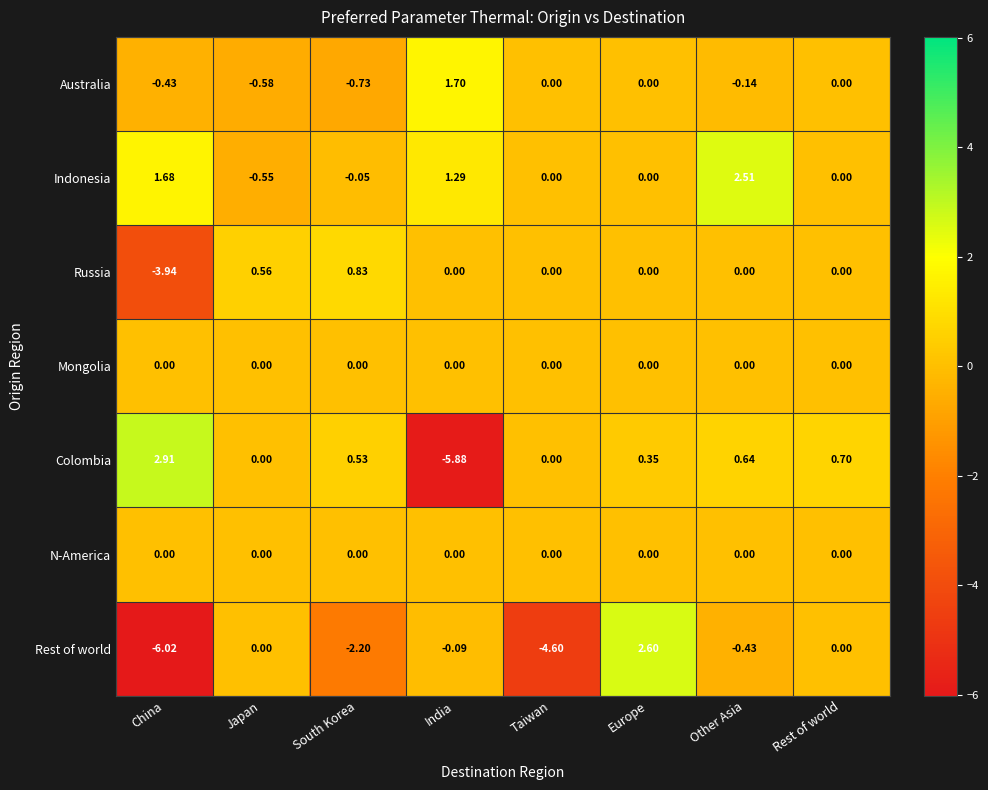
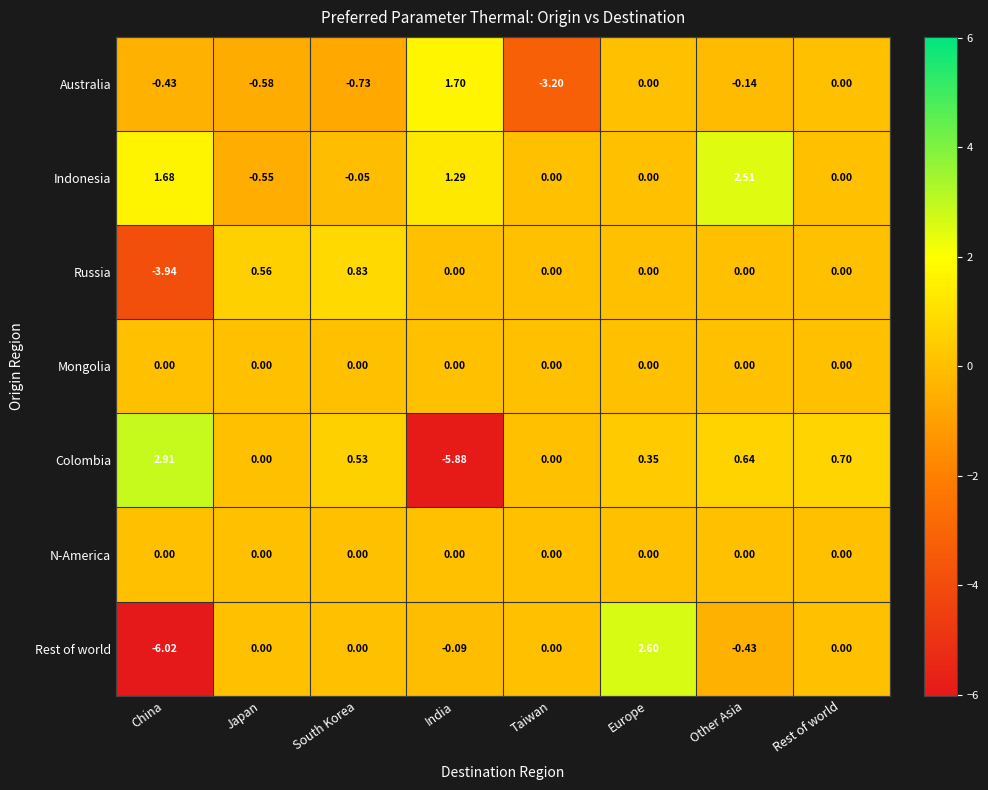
Australia, Taiwan: 0.00 -> -3.20
Rest of world, South Korea: -2.20 -> 0.00
Rest of world, Taiwan: -4.60 -> 0.00
